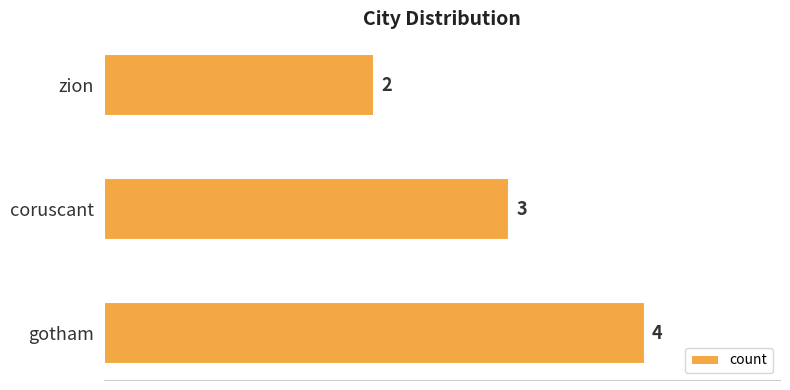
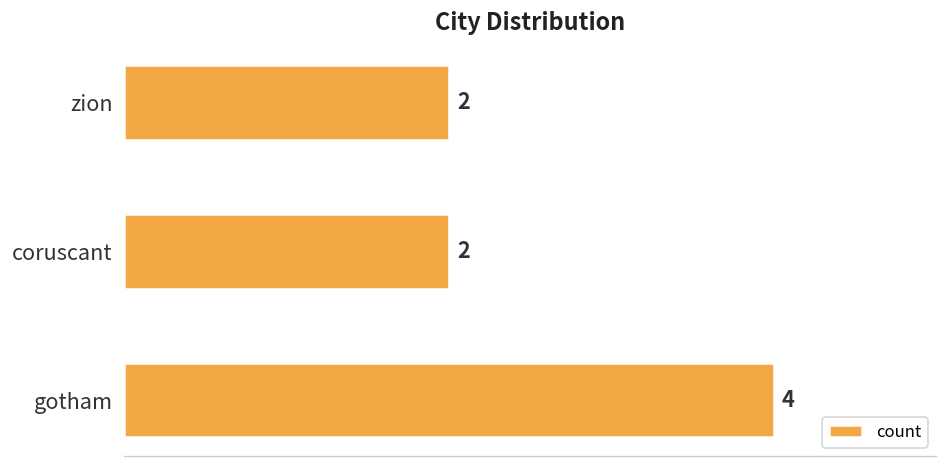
coruscant: 3 -> 2
